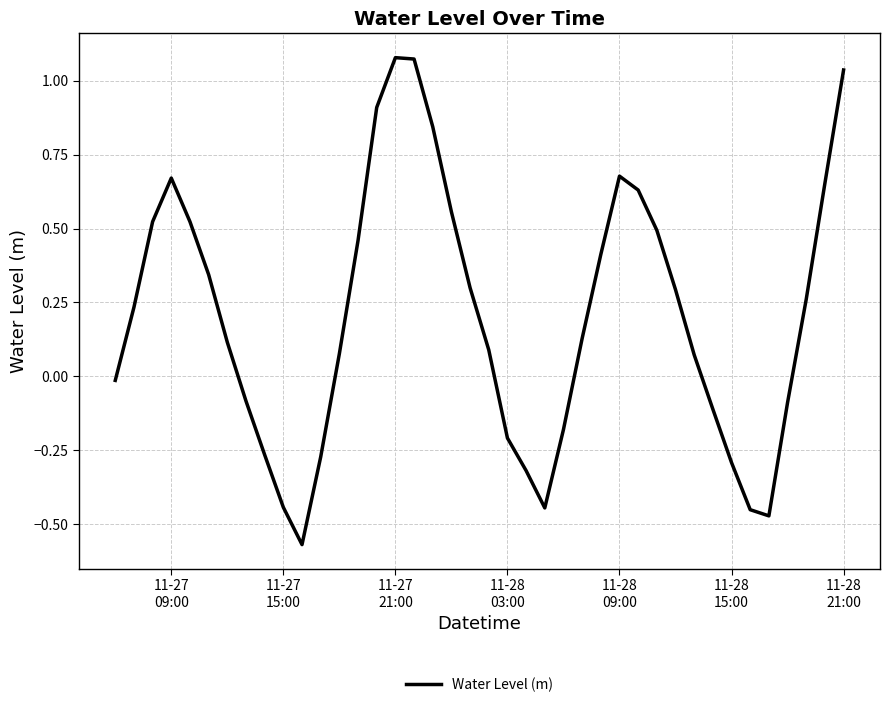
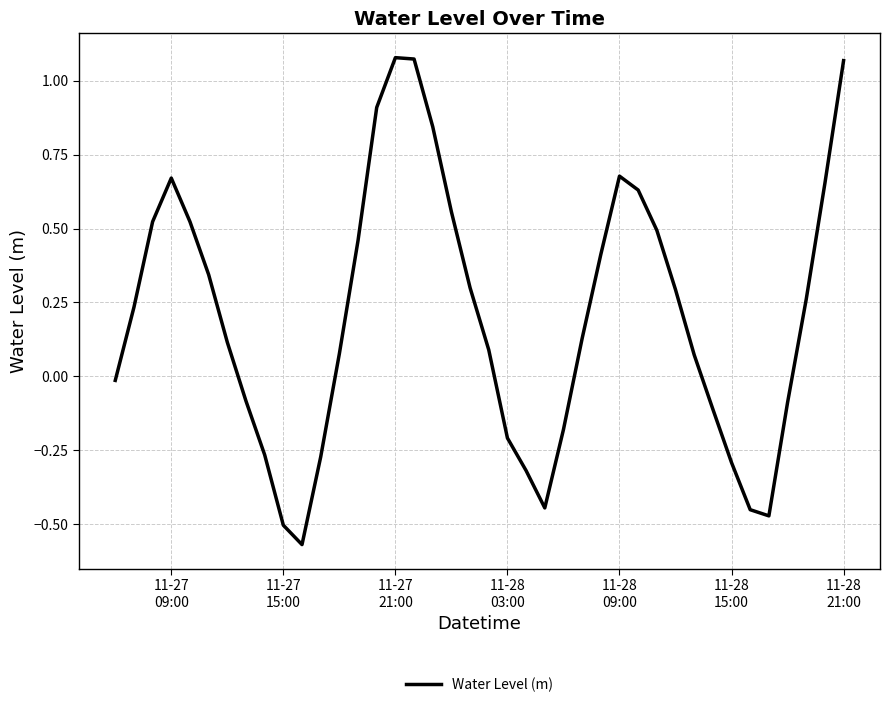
11-27 15:00: -0.44 -> -0.50
11-28 21:00: 1.04 -> 1.07
